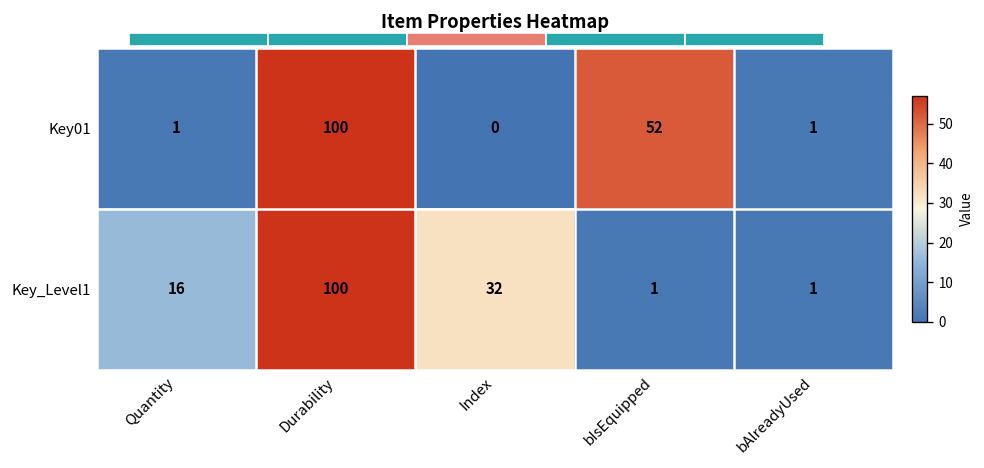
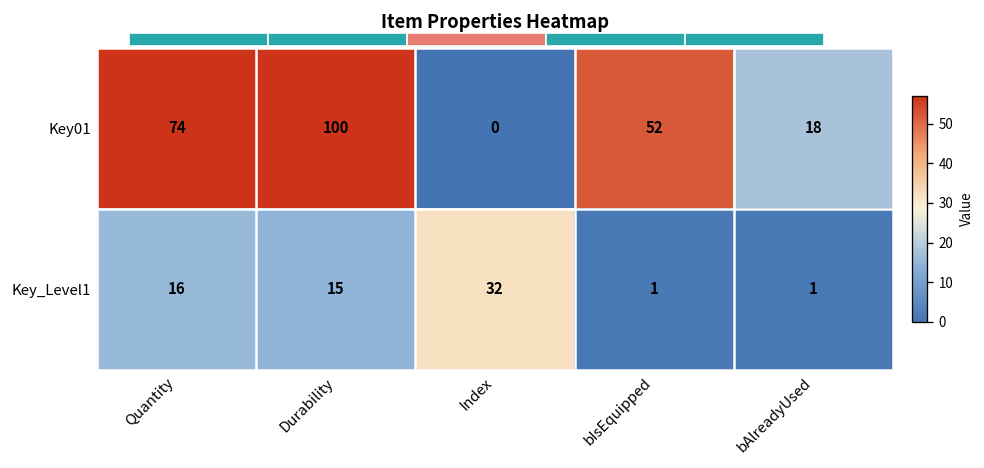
Item Properties Heatmap, Key01, Quantity: 1 -> 74
Item Properties Heatmap, Key01, bAlreadyUsed: 1 -> 18
Item Properties Heatmap, Key_Level1, Durability: 100 -> 15
